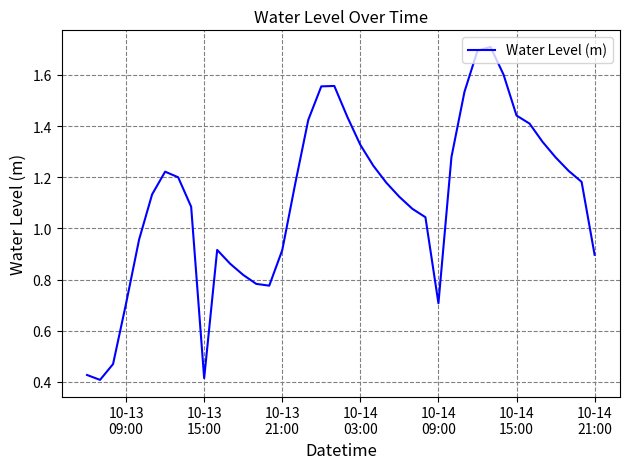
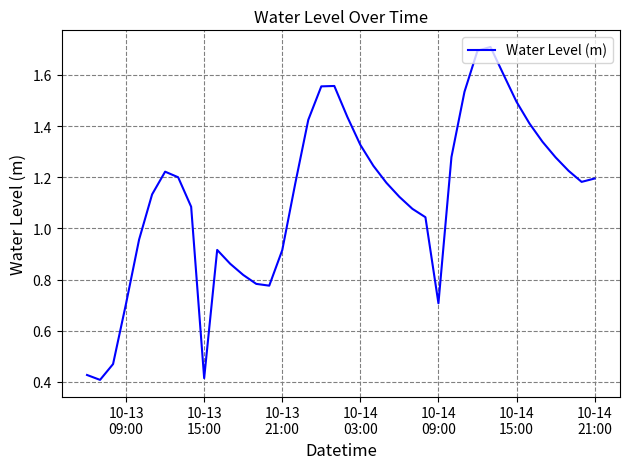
10-14 15:00: 1.44 -> 1.50
10-14 21:00: 0.90 -> 1.20
